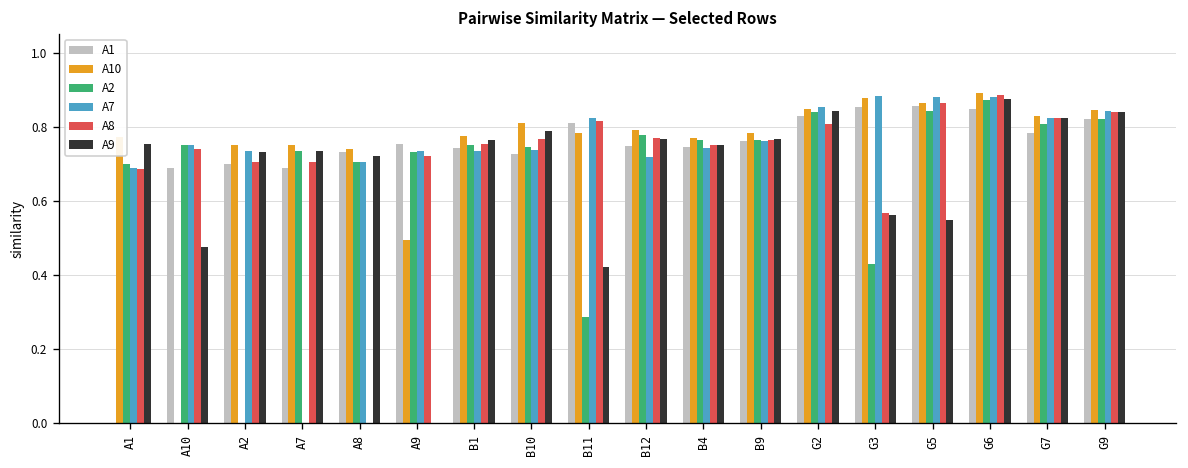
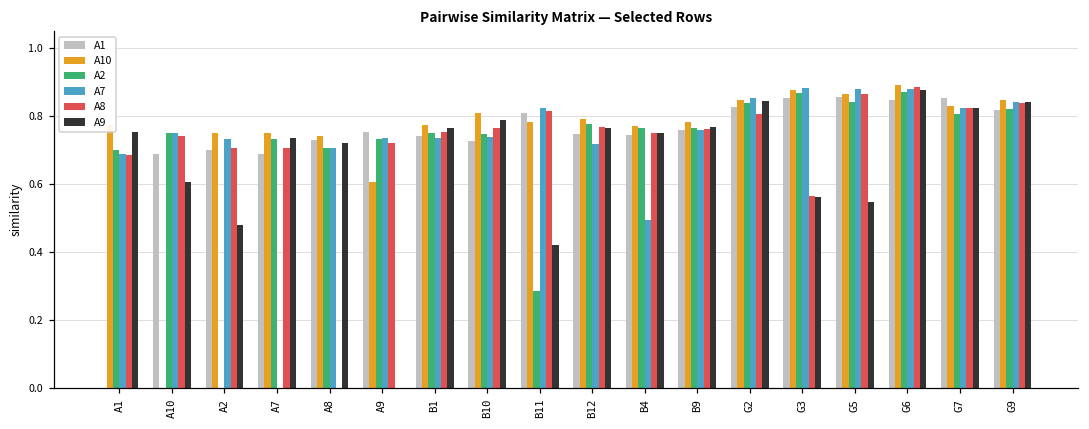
A9, A10: 0.47 -> 0.61
A9, A2: 0.73 -> 0.48
A10, A9: 0.49 -> 0.61
A7, B4: 0.74 -> 0.49
A2, G3: 0.43 -> 0.87
A1, G7: 0.78 -> 0.85
